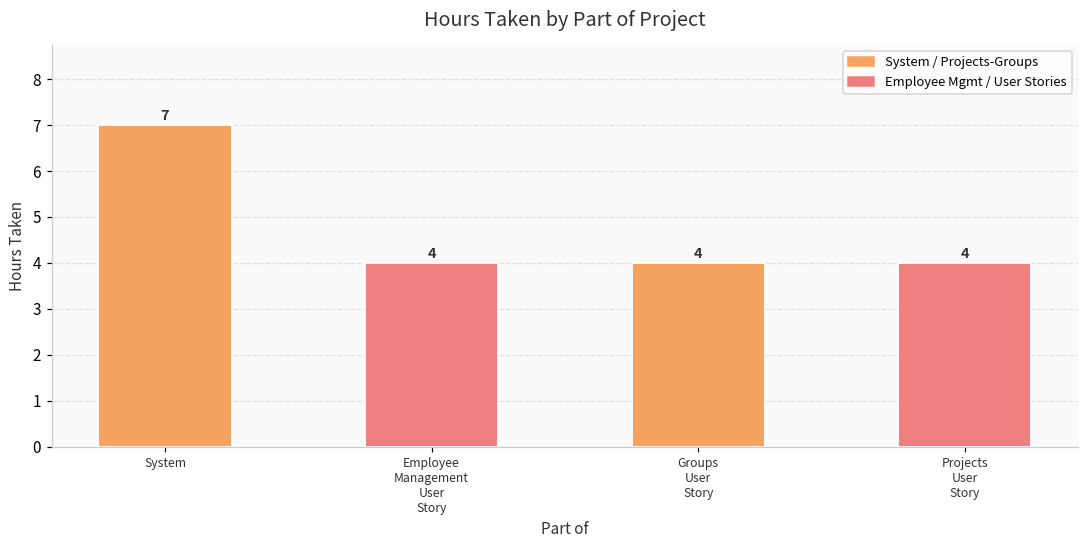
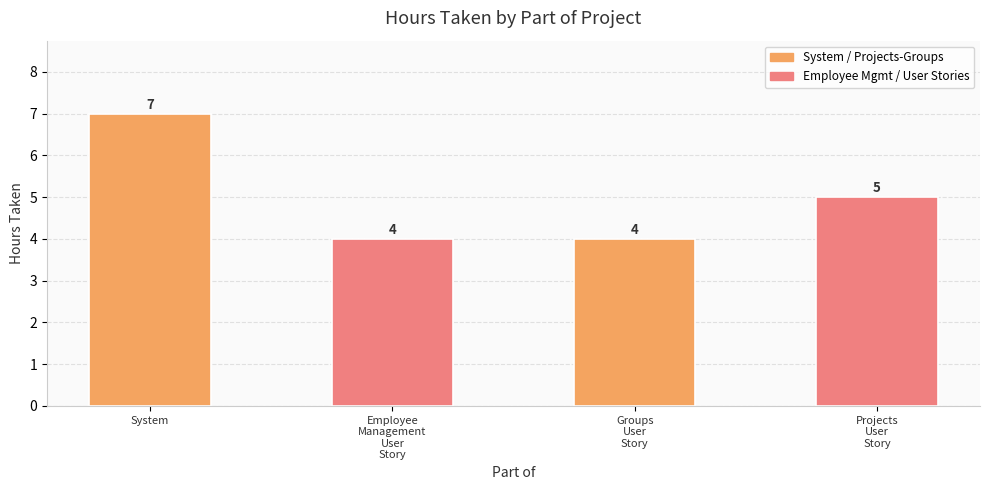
Projects User Story: 4 -> 5
